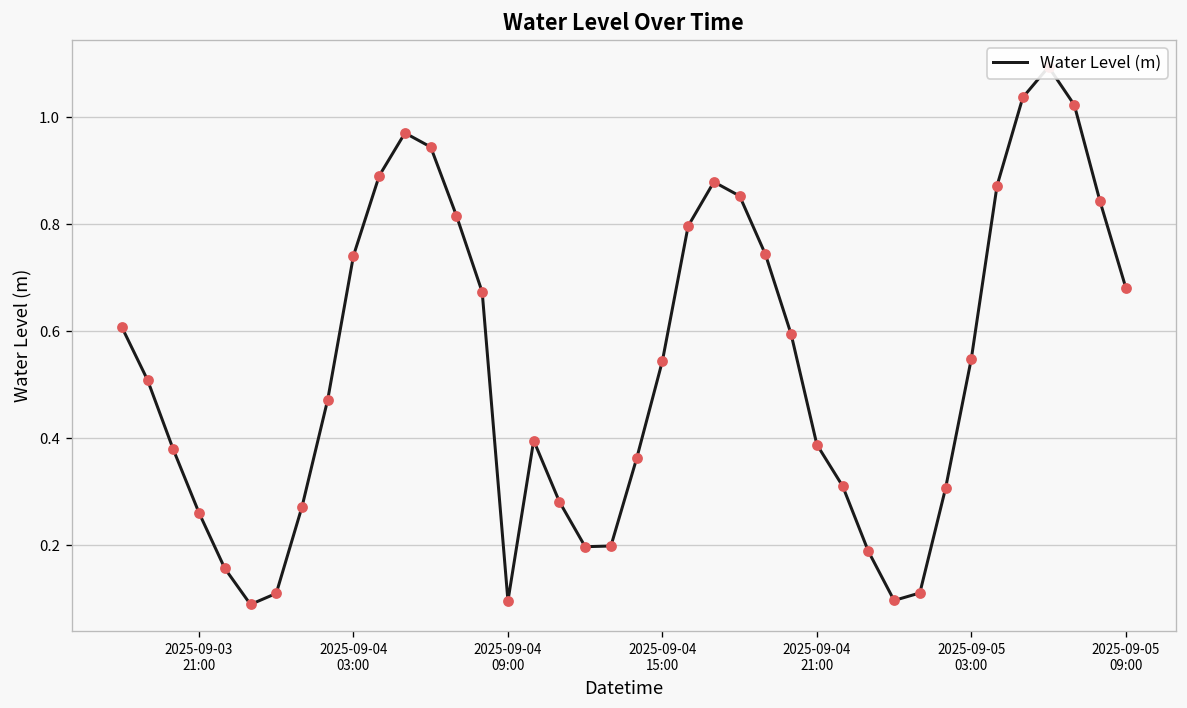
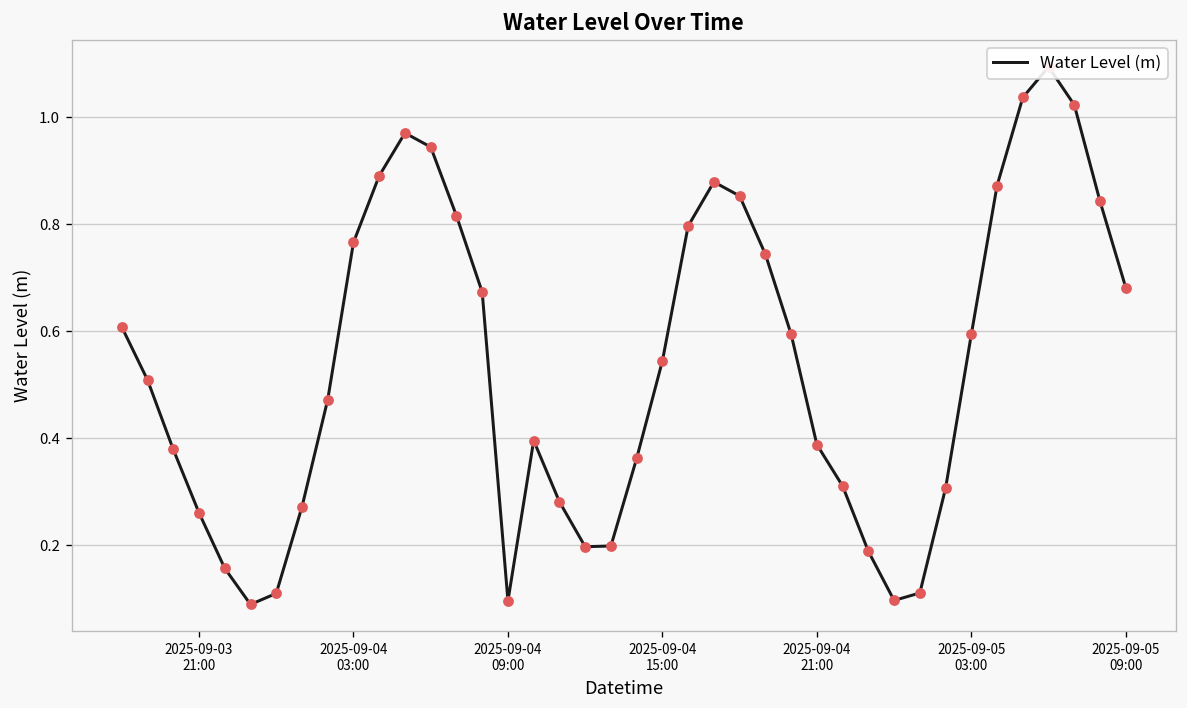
2025-09-04 03:00: 0.74 -> 0.77
2025-09-05 03:00: 0.55 -> 0.59
